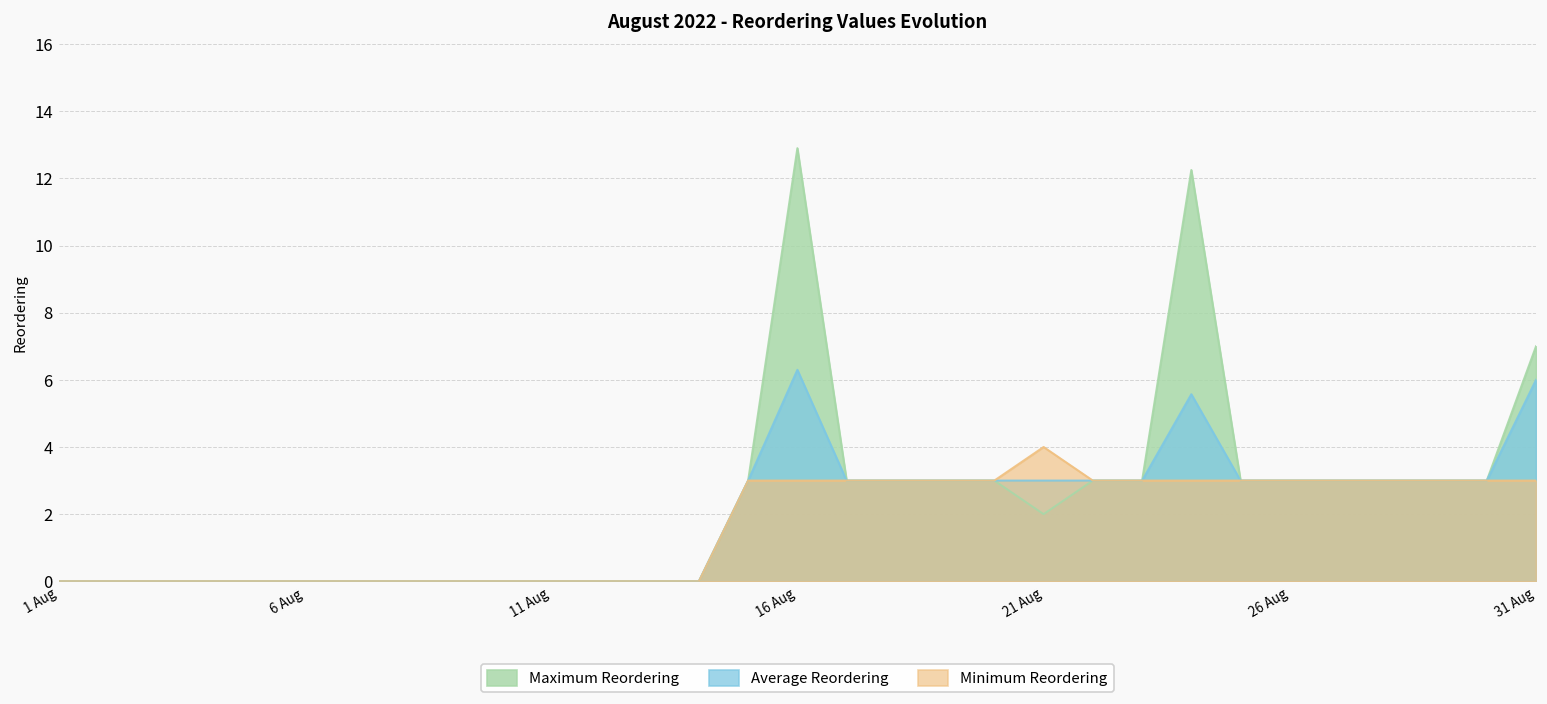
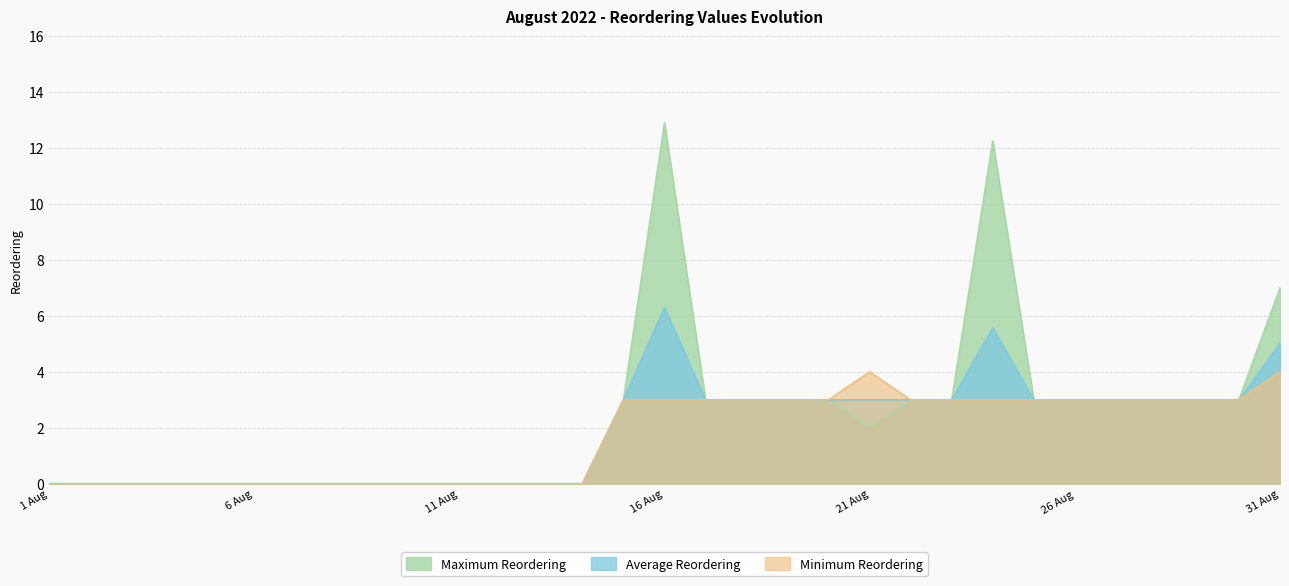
Average Reordering, 31 Aug: 6 -> 5
Minimum Reordering, 31 Aug: 3 -> 4
